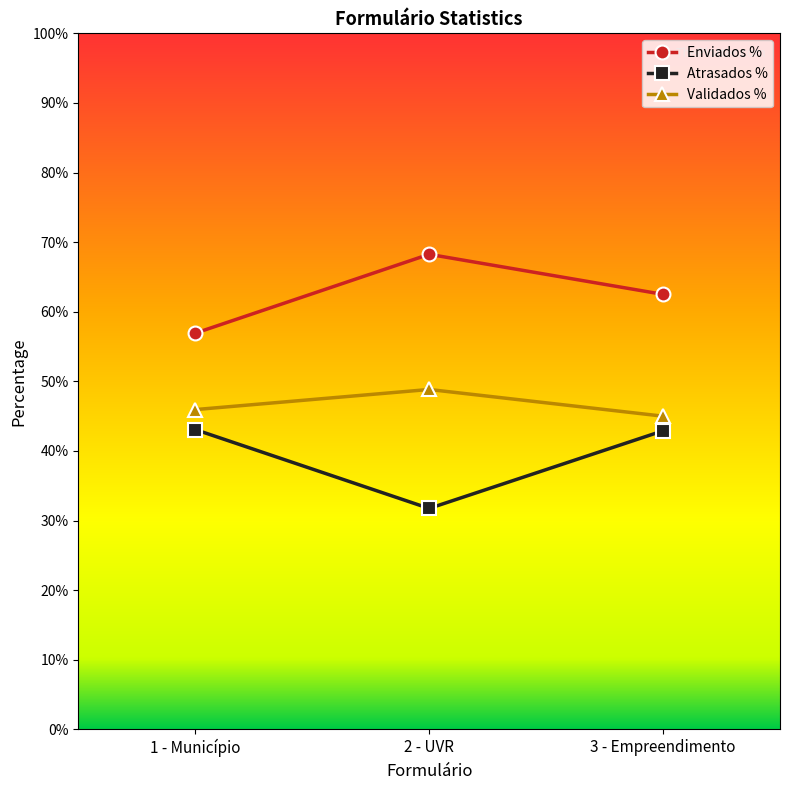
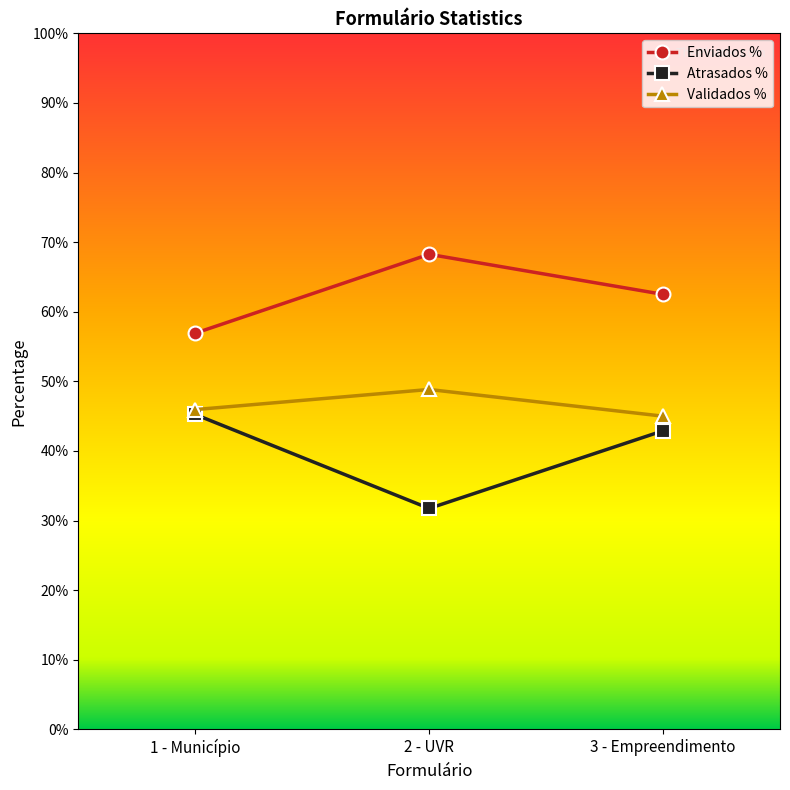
Atrasados %, 1 - Município: 43% -> 45%
